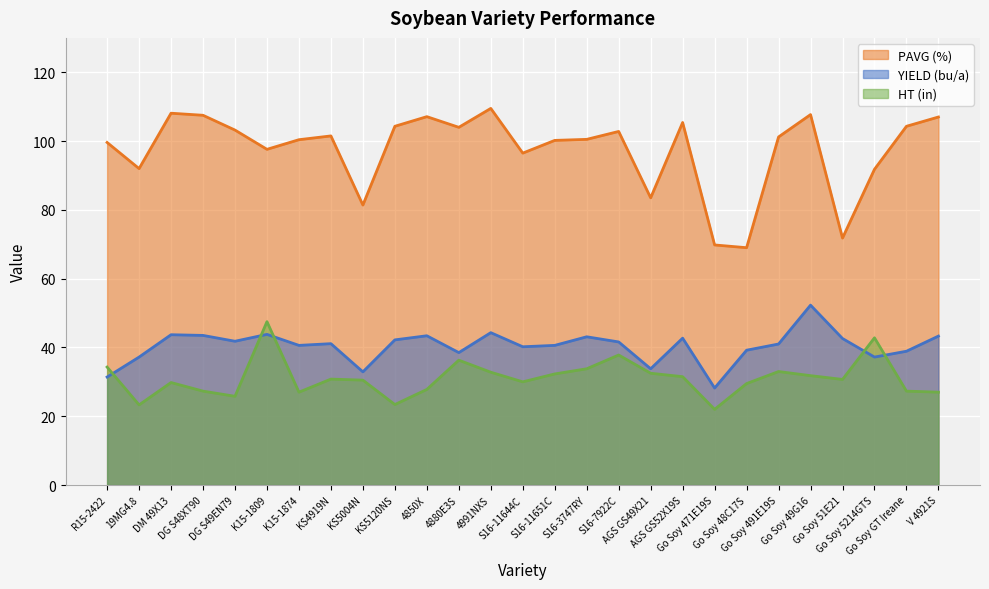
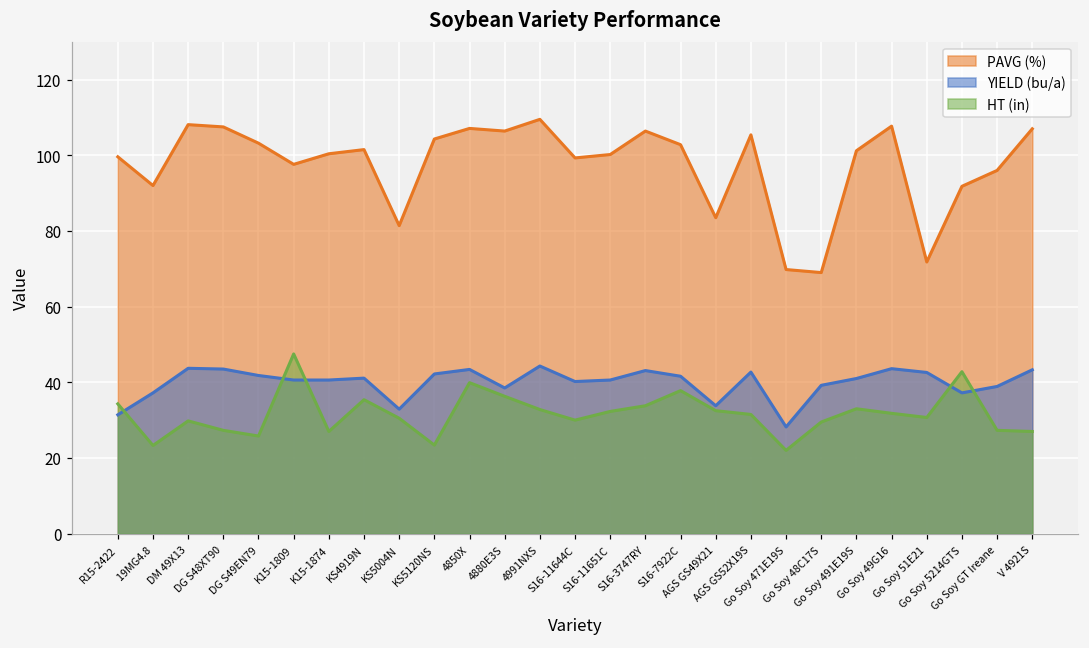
YIELD (bu/a), K15-1809: 44 -> 41
HT (in), KS4919N: 31 -> 35
HT (in), 4850X: 28 -> 40
PAVG (%), 4880E3S: 104 -> 106
PAVG (%), S16-11644C: 97 -> 99
PAVG (%), S16-3747RY: 101 -> 106
YIELD (bu/a), Go Soy 49G16: 52 -> 44
PAVG (%), Go Soy GT Ireane: 104 -> 96
